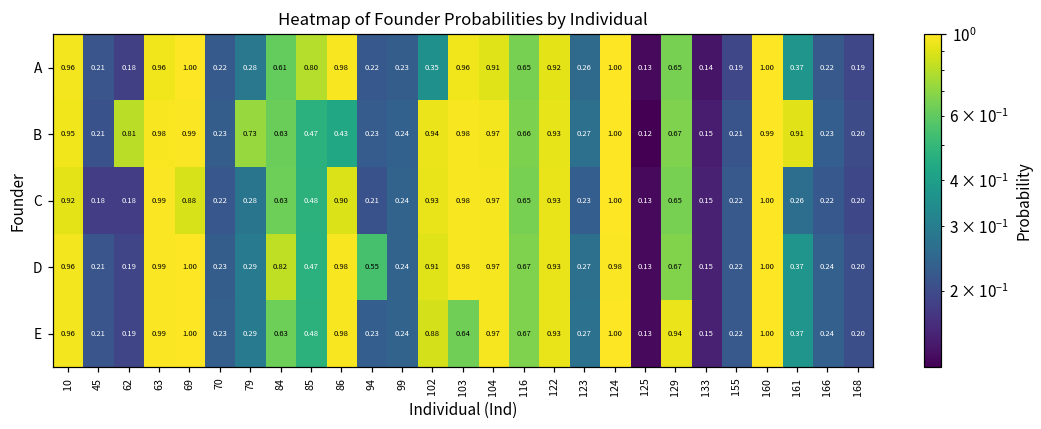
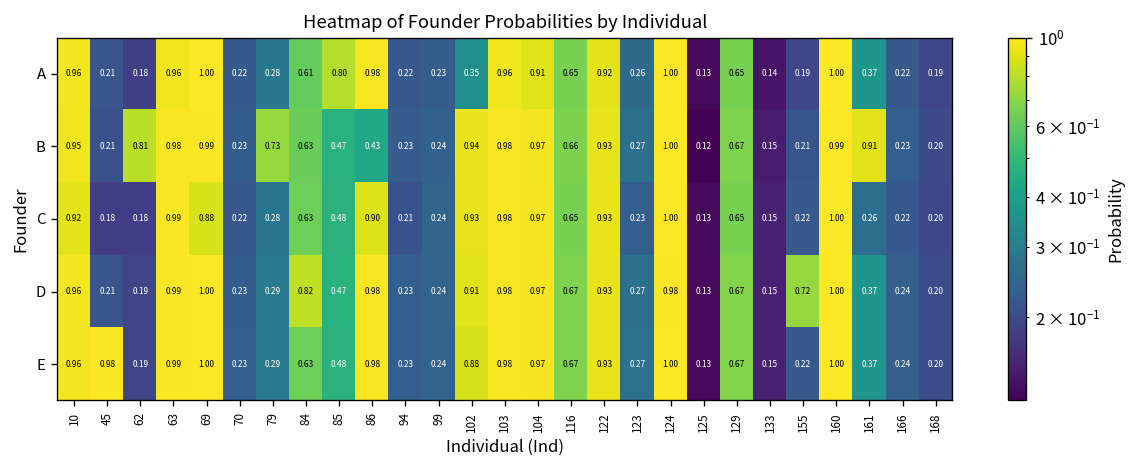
D, 94: 0.55 -> 0.23
D, 155: 0.22 -> 0.72
E, 45: 0.21 -> 0.98
E, 103: 0.64 -> 0.98
E, 129: 0.94 -> 0.67
